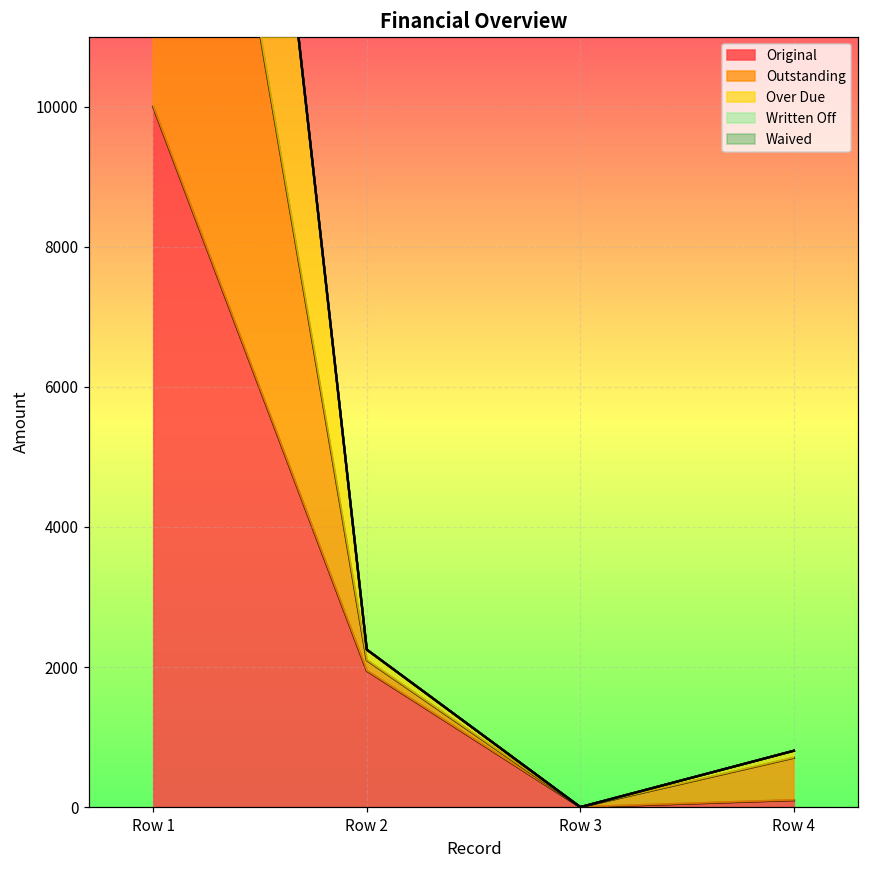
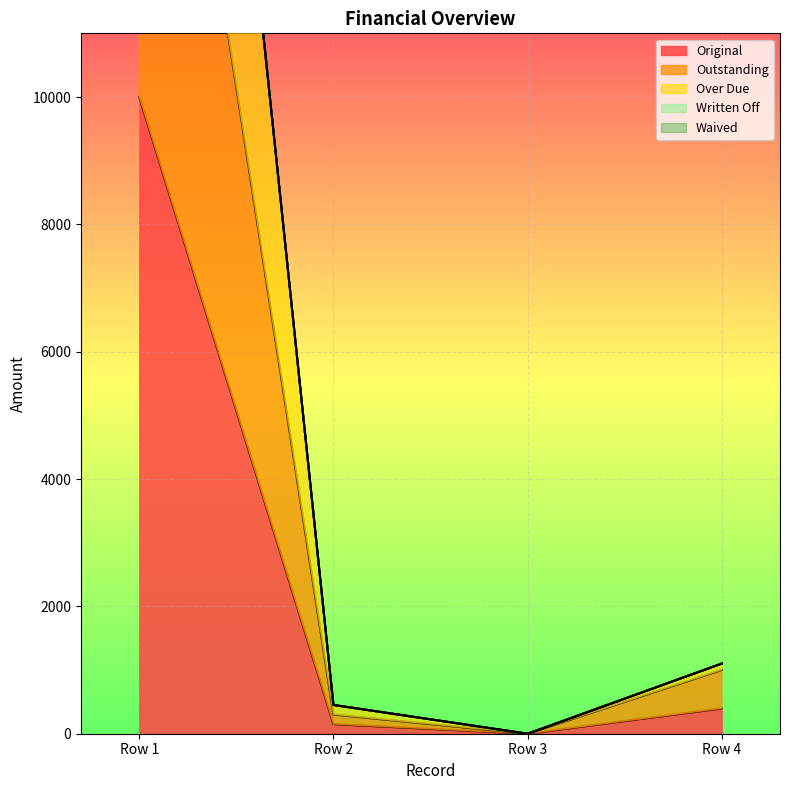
Original, Row 2: 1900 -> 200
Original, Row 4: 100 -> 400
